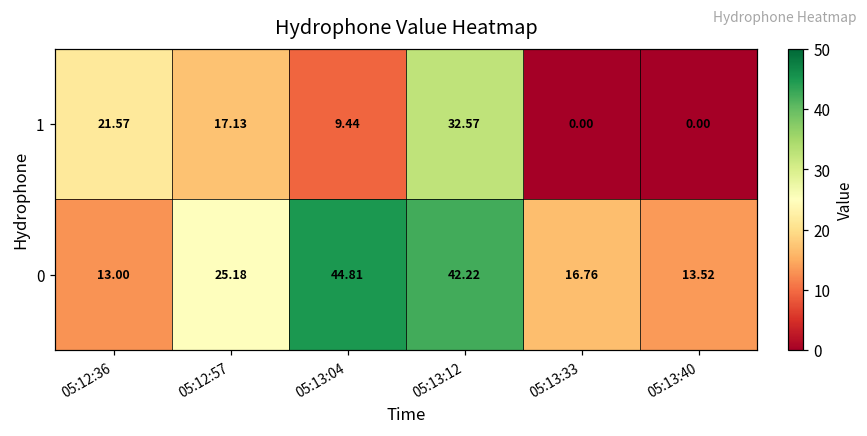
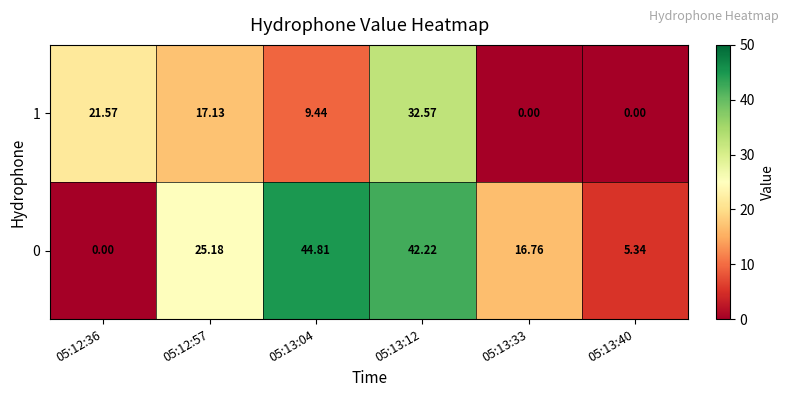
0, 05:12:36: 13.00 -> 0.00
0, 05:13:40: 13.52 -> 5.34
